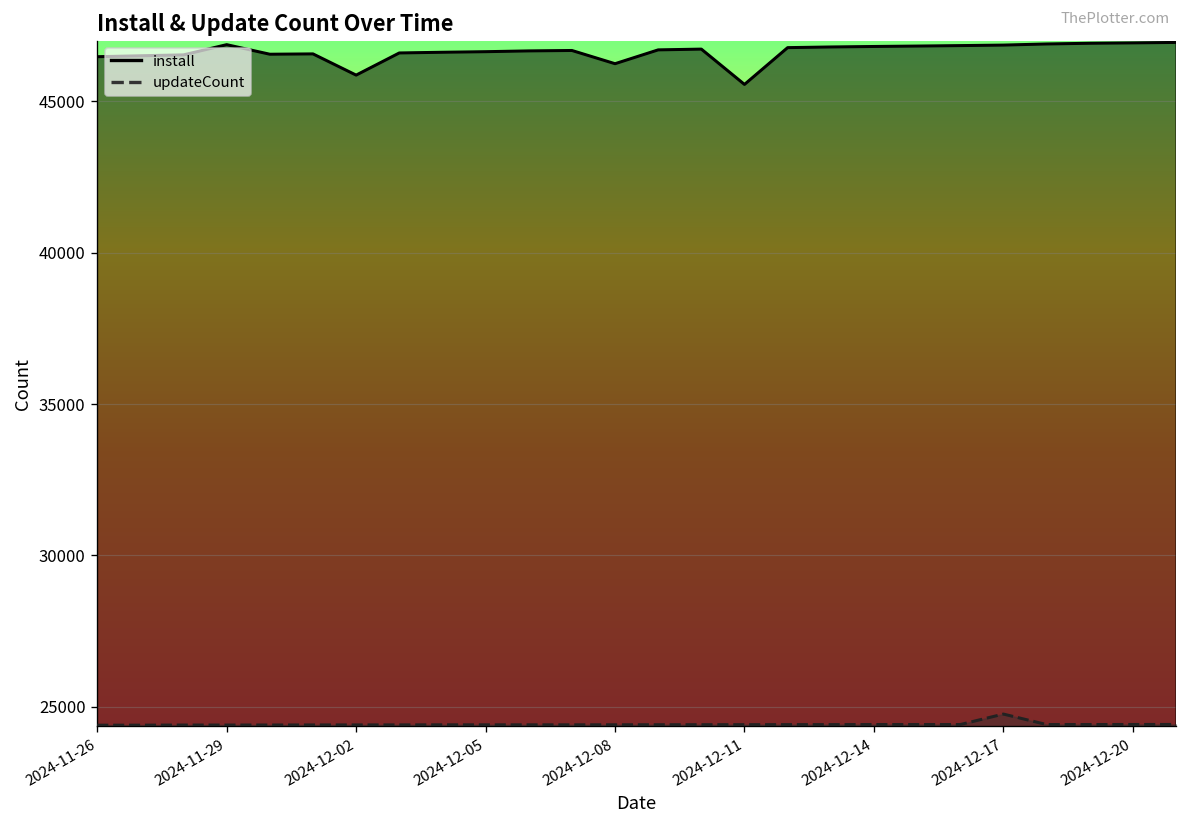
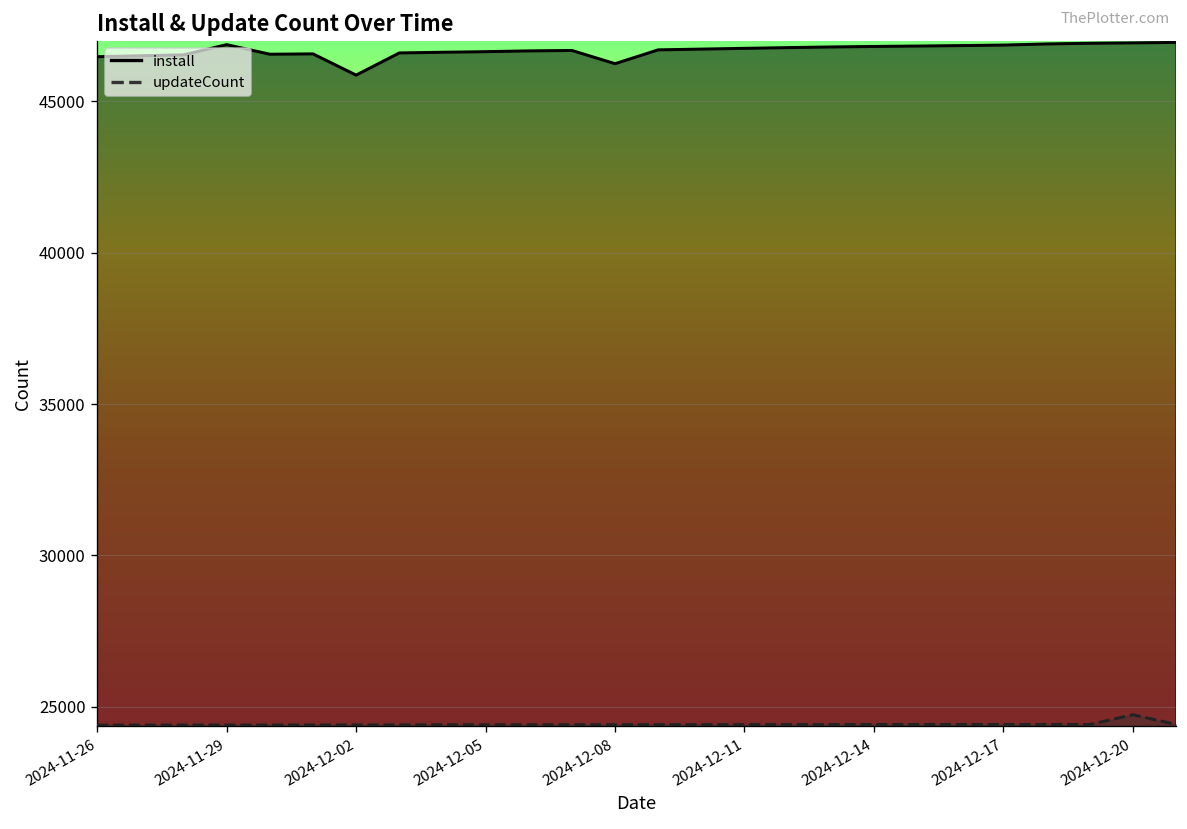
install, 2024-12-11: 45600 -> 46700
updateCount, 2024-12-17: 24800 -> 24400
updateCount, 2024-12-20: 24400 -> 24700
